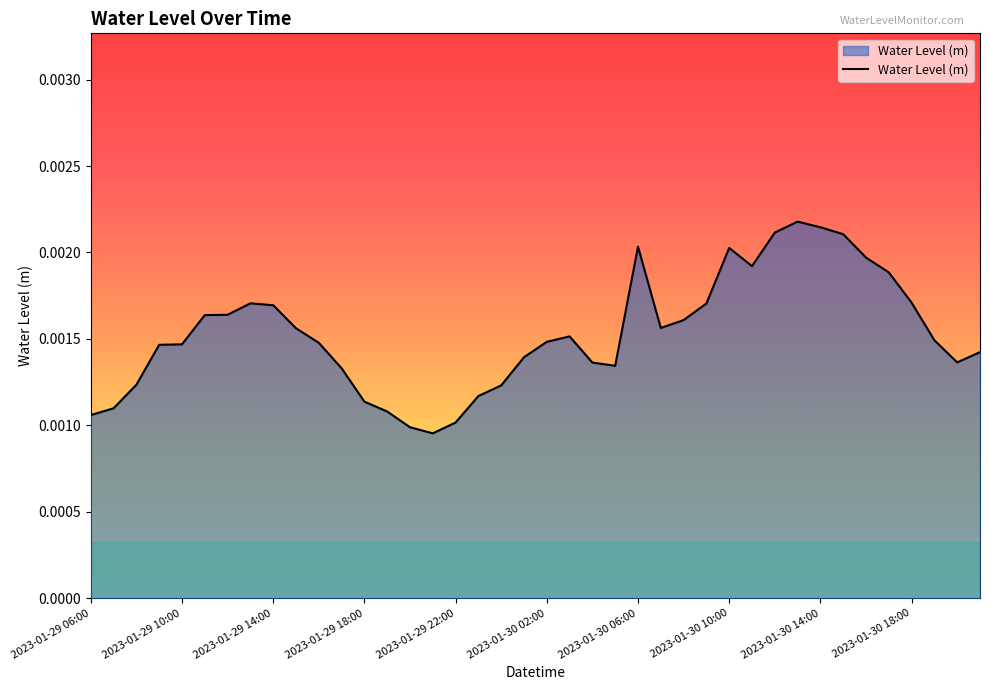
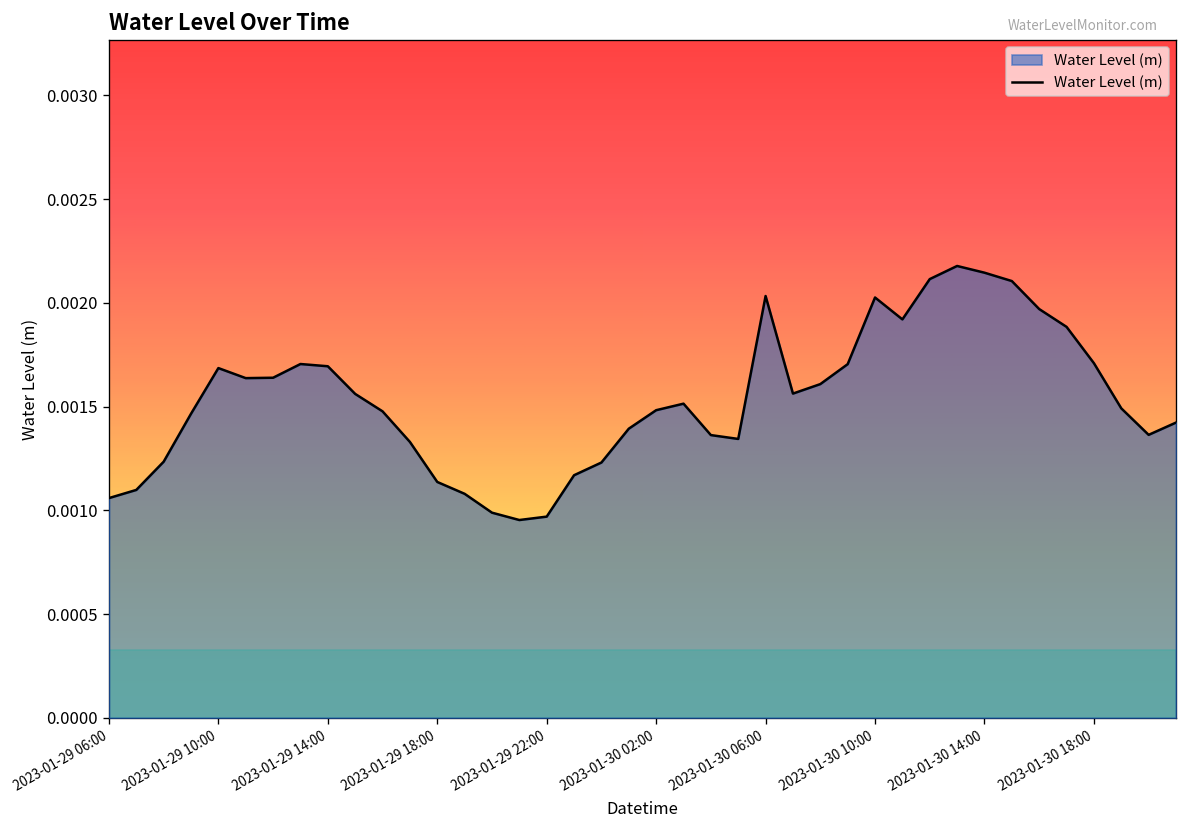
2023-01-29 10:00: 0.00147 -> 0.00169
2023-01-29 22:00: 0.00102 -> 0.00097
